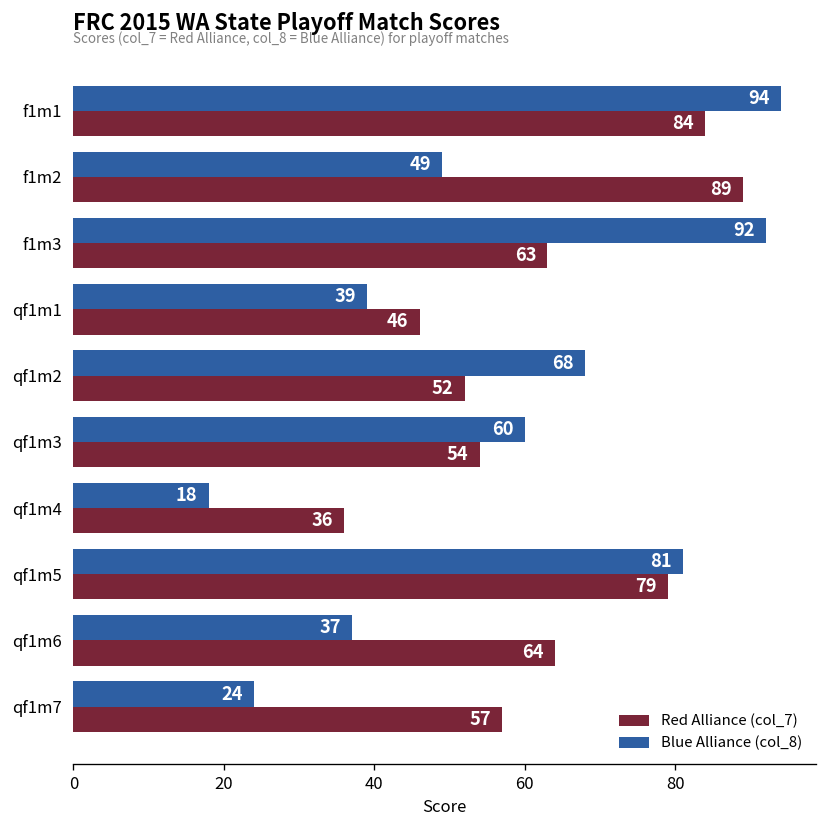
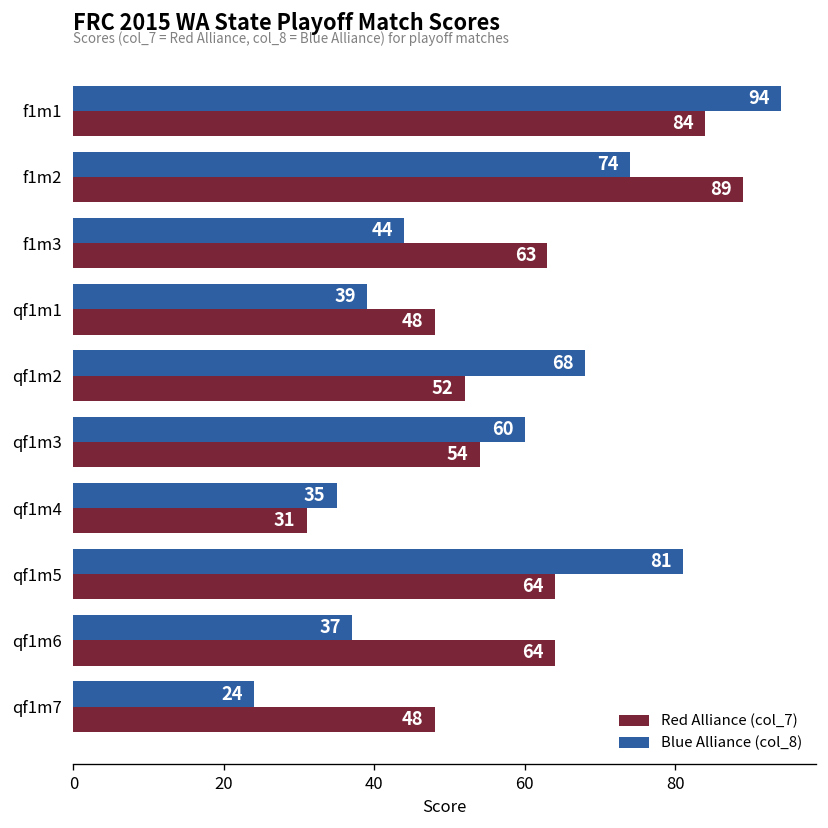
Blue Alliance (col_8), f1m2: 49 -> 74
Blue Alliance (col_8), f1m3: 92 -> 44
Red Alliance (col_7), qf1m1: 46 -> 48
Blue Alliance (col_8), qf1m4: 18 -> 35
Red Alliance (col_7), qf1m4: 36 -> 31
Red Alliance (col_7), qf1m5: 79 -> 64
Red Alliance (col_7), qf1m7: 57 -> 48
